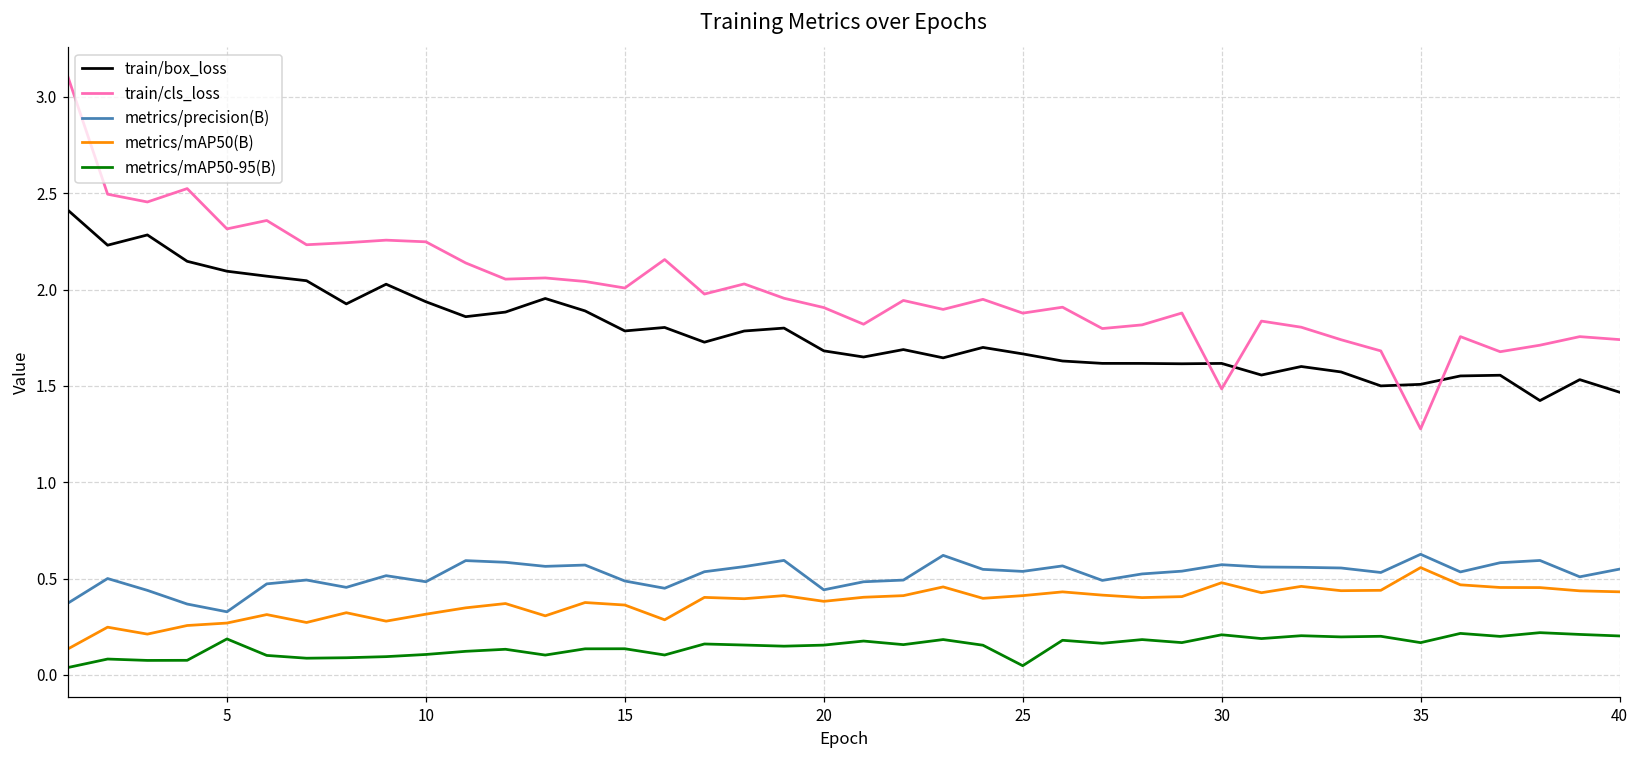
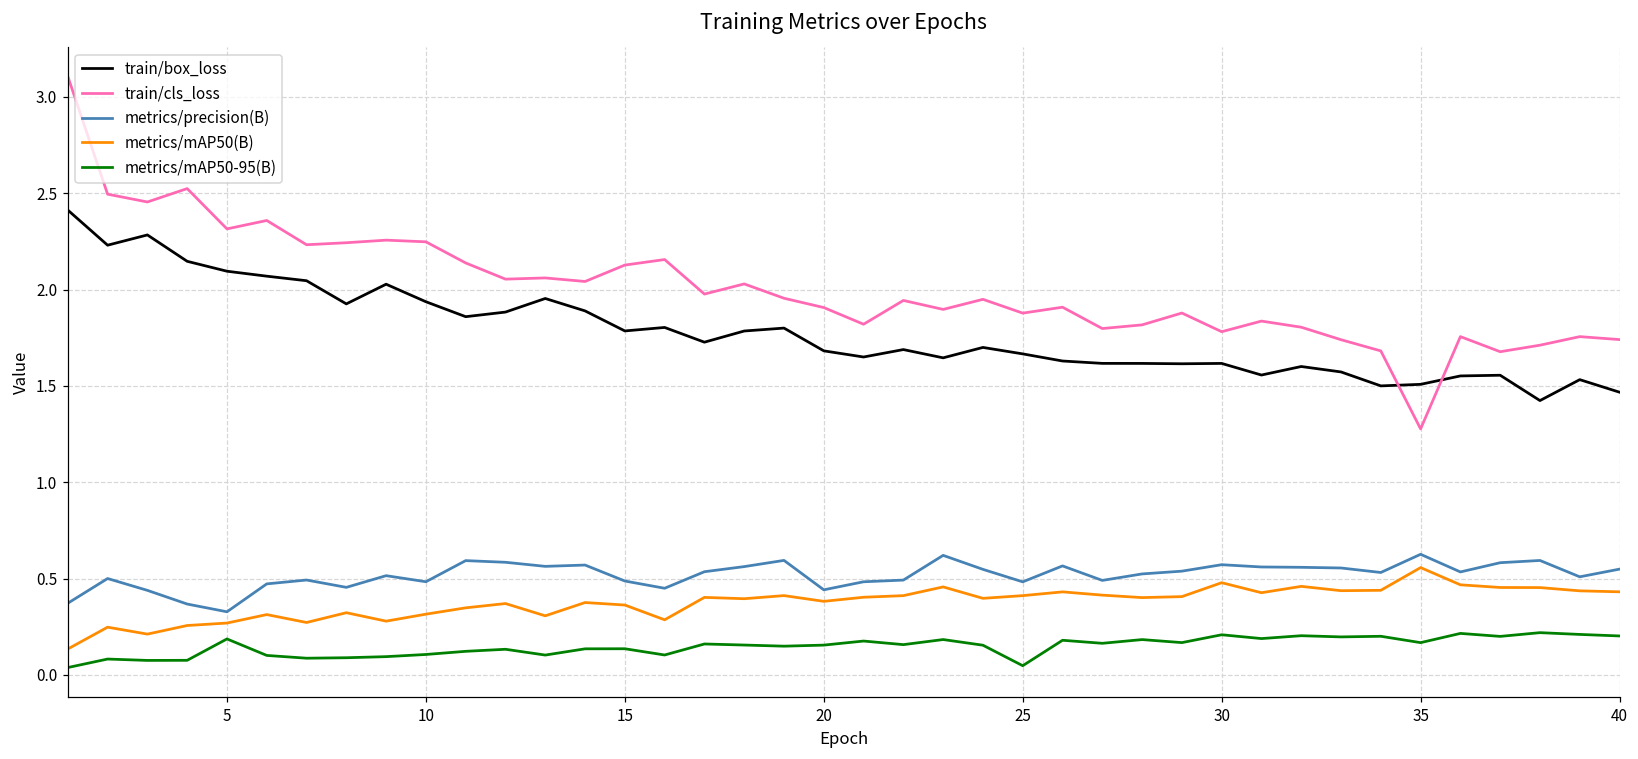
train/cls_loss, 15: 2.01 -> 2.13
metrics/precision(B), 25: 0.54 -> 0.48
train/cls_loss, 30: 1.48 -> 1.78
